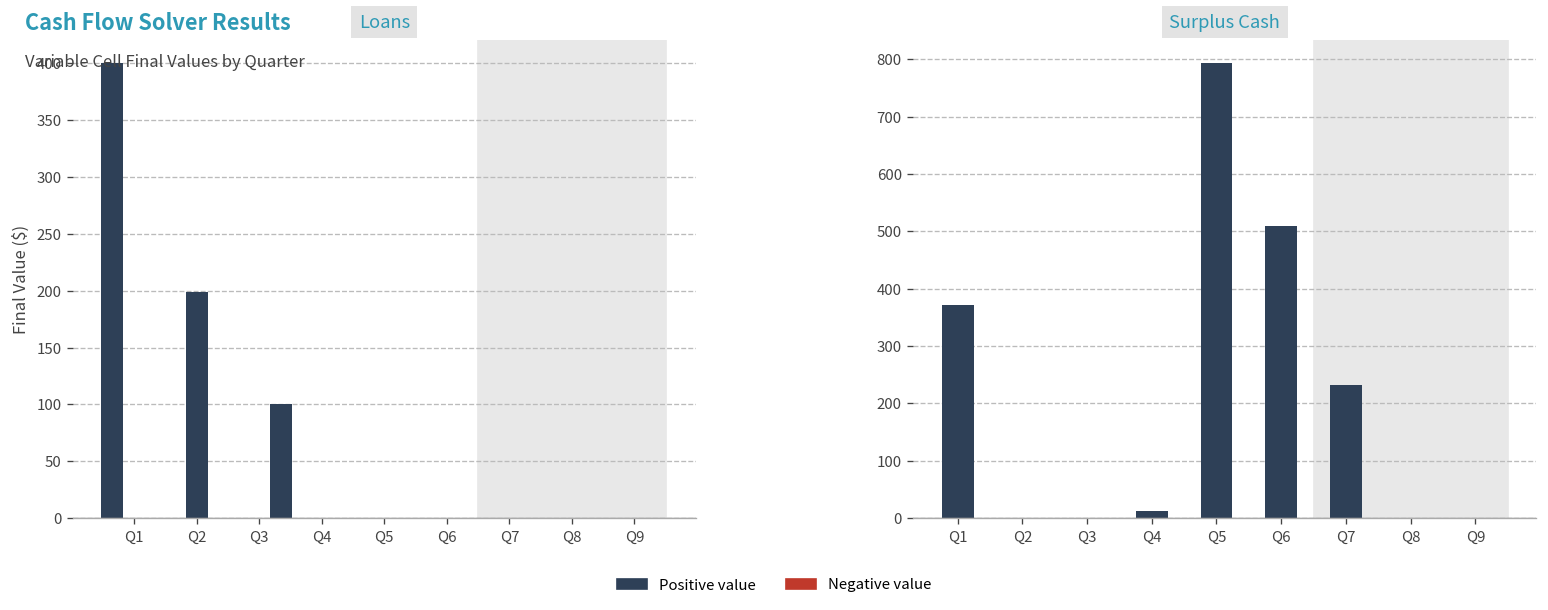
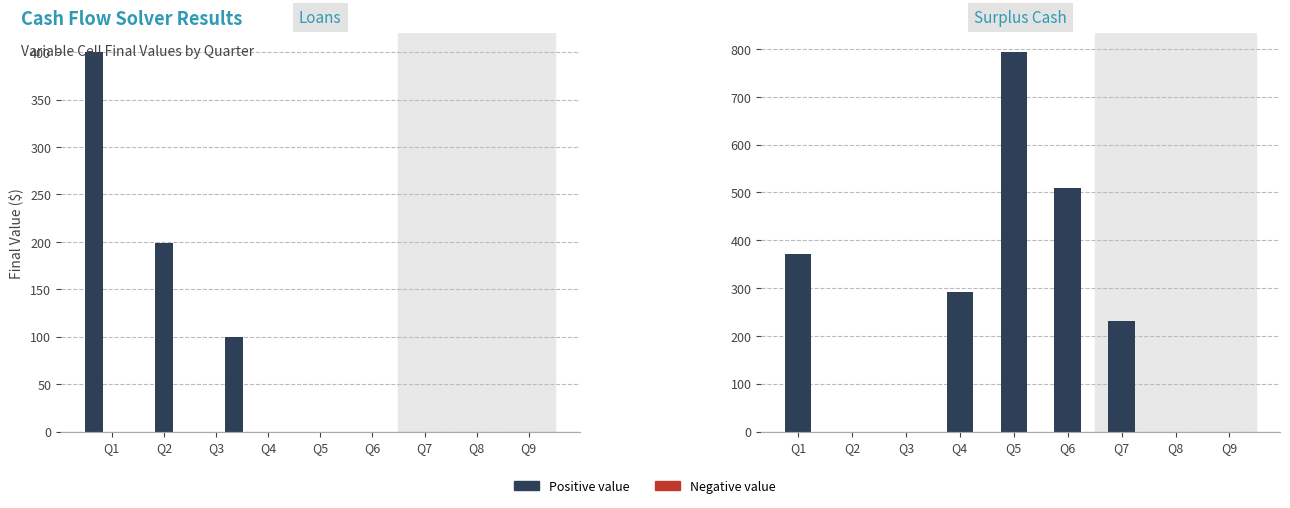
Surplus Cash, Q4: 10 -> 290
